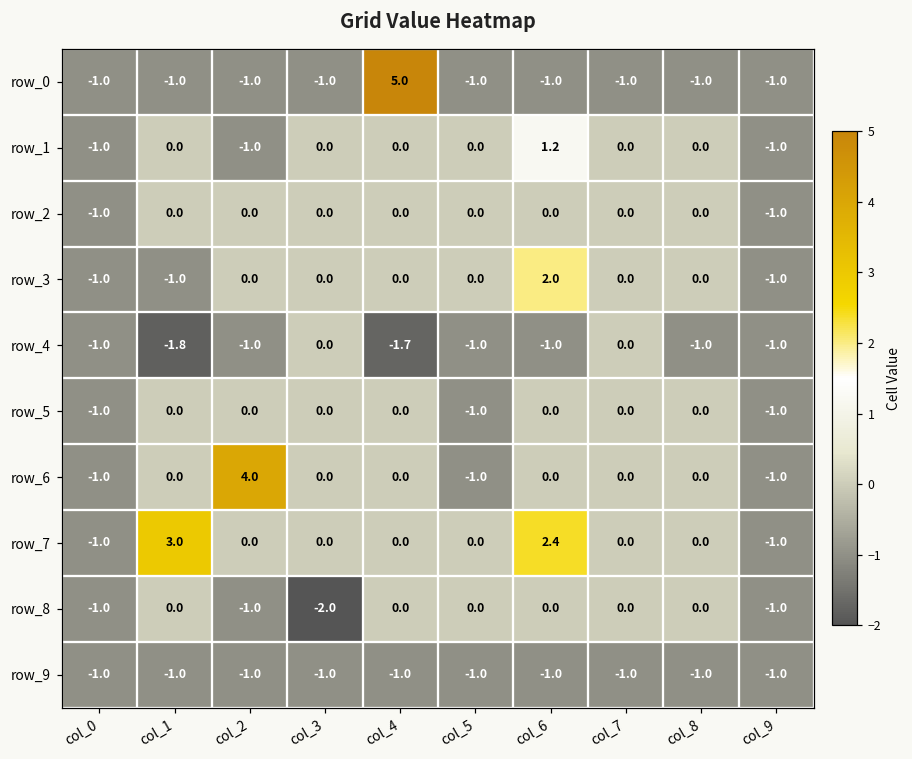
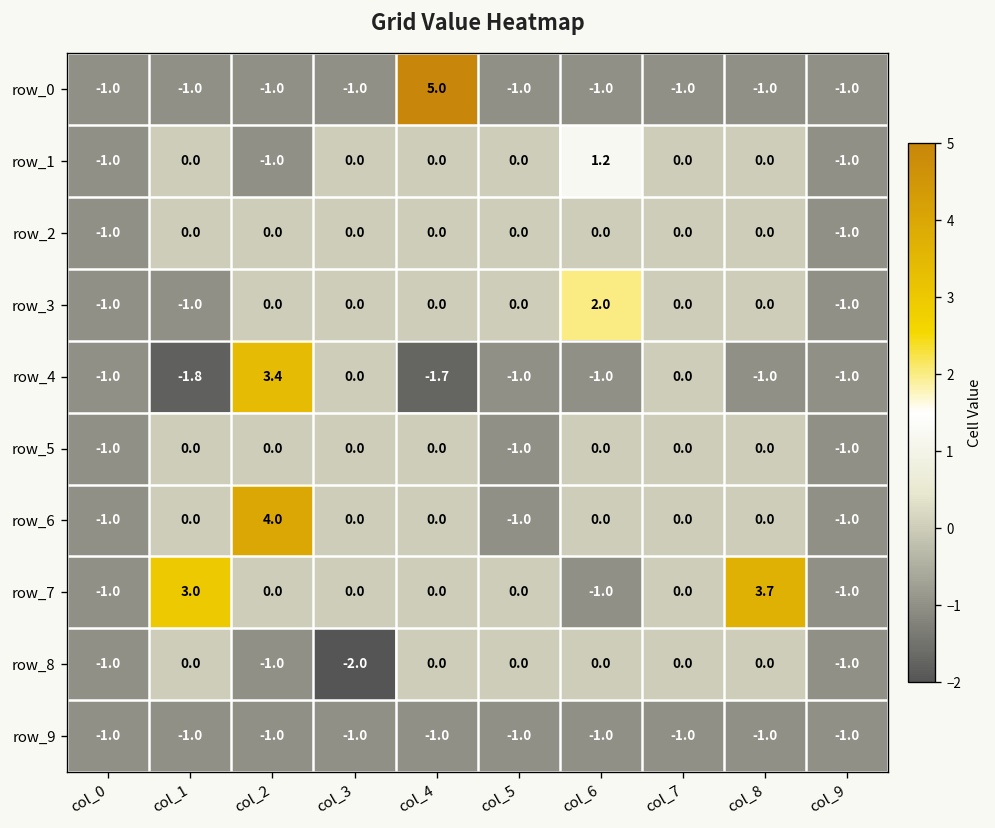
row_4, col_2: -1.0 -> 3.4
row_7, col_6: 2.4 -> -1.0
row_7, col_8: 0.0 -> 3.7
